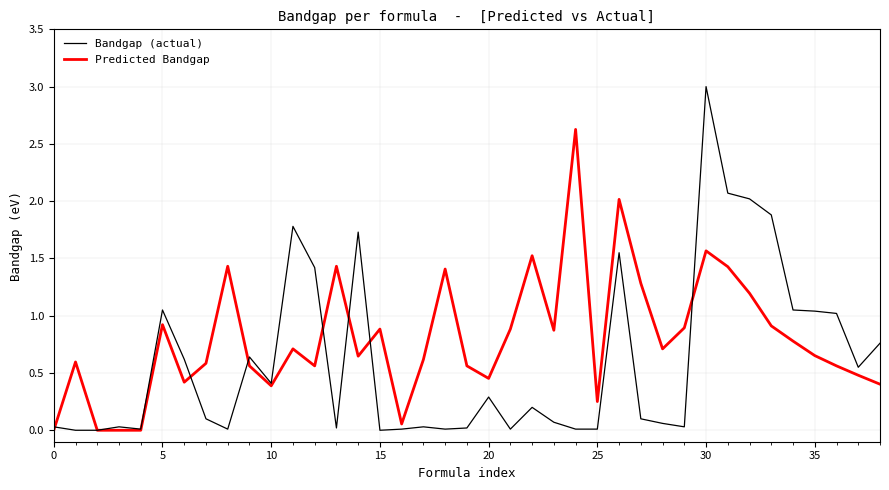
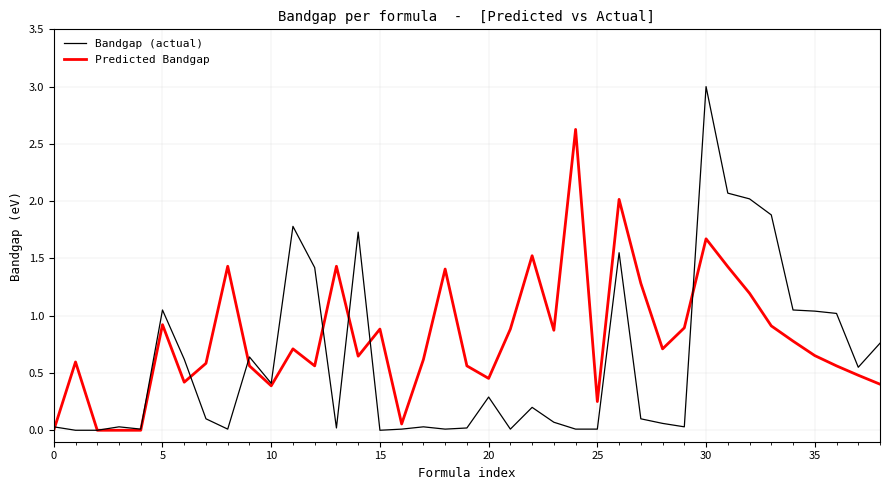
Predicted Bandgap, 30: 1.57 -> 1.67
